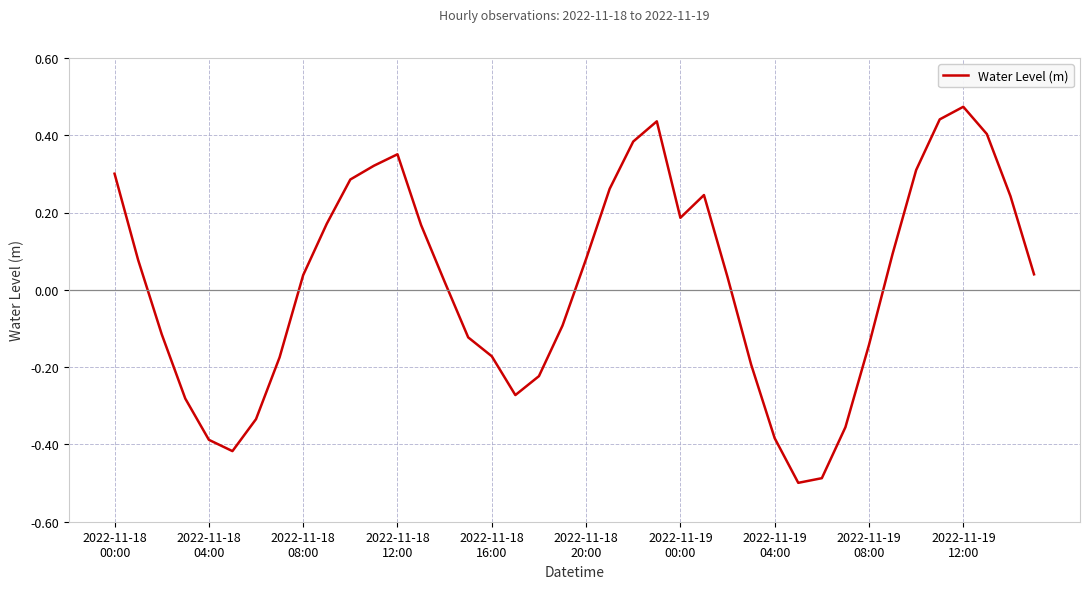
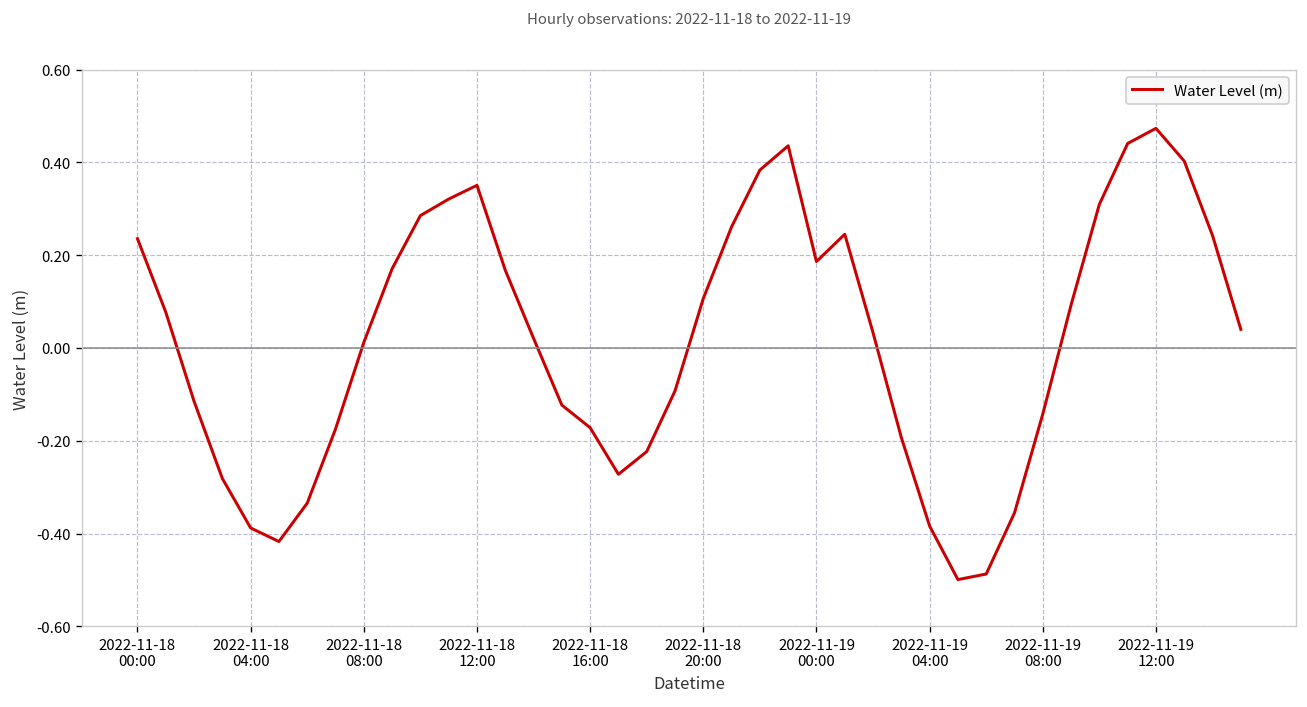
2022-11-18 00:00: 0.30 -> 0.24
2022-11-18 08:00: 0.04 -> 0.01
2022-11-18 20:00: 0.08 -> 0.11
